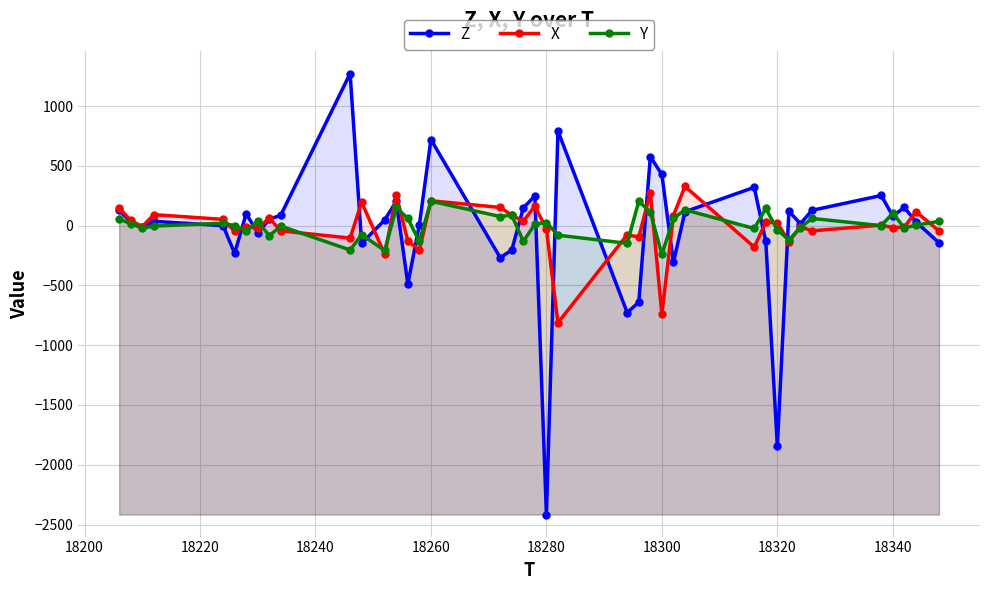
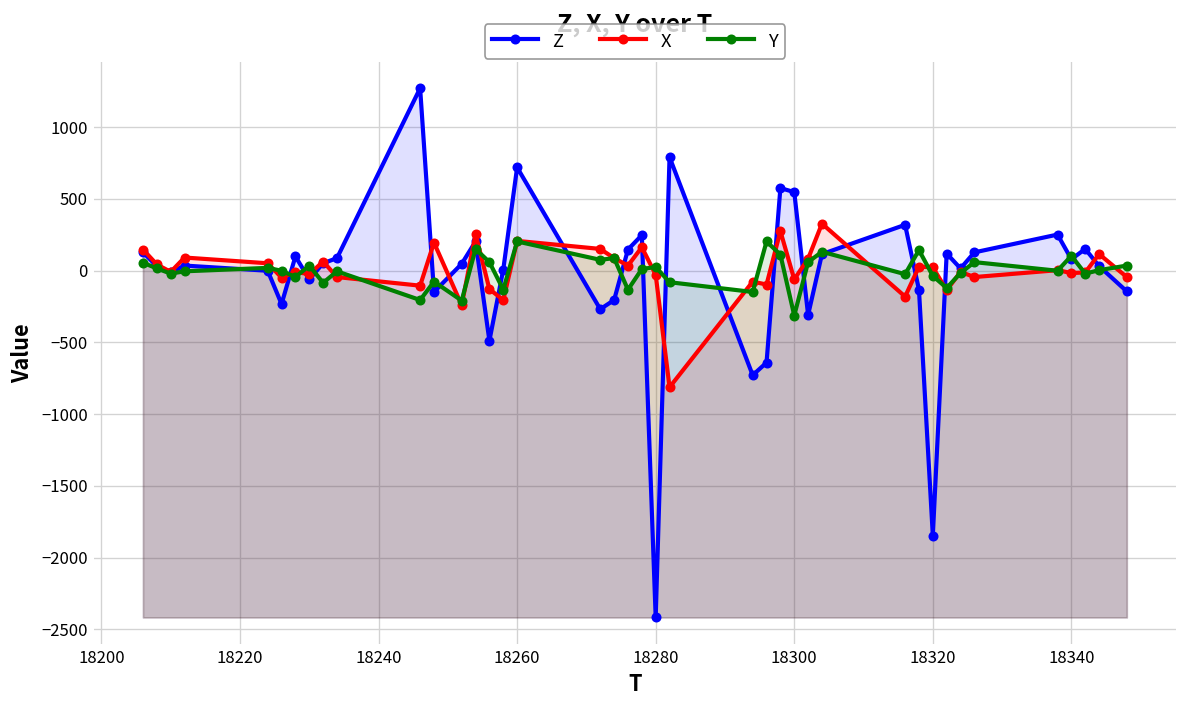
Z, 18300: 430 -> 550
X, 18300: -740 -> -60
Y, 18300: -240 -> -310
